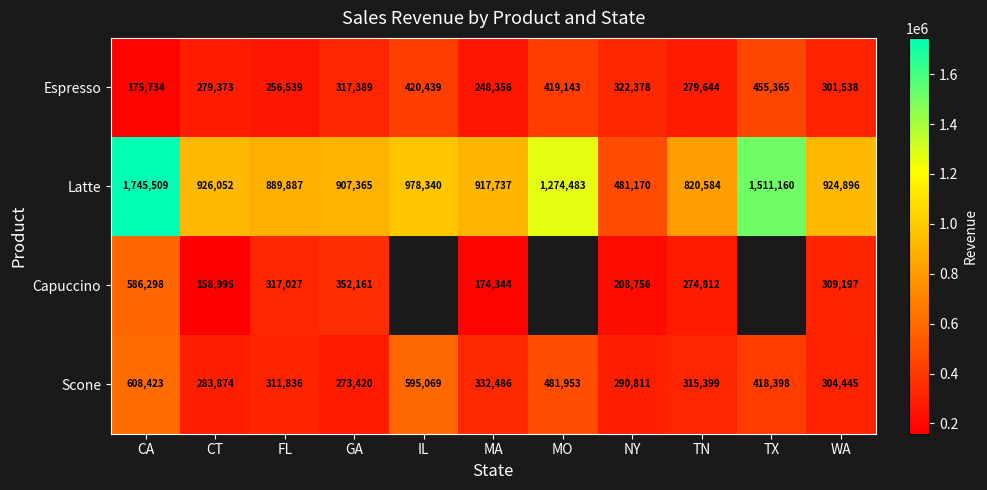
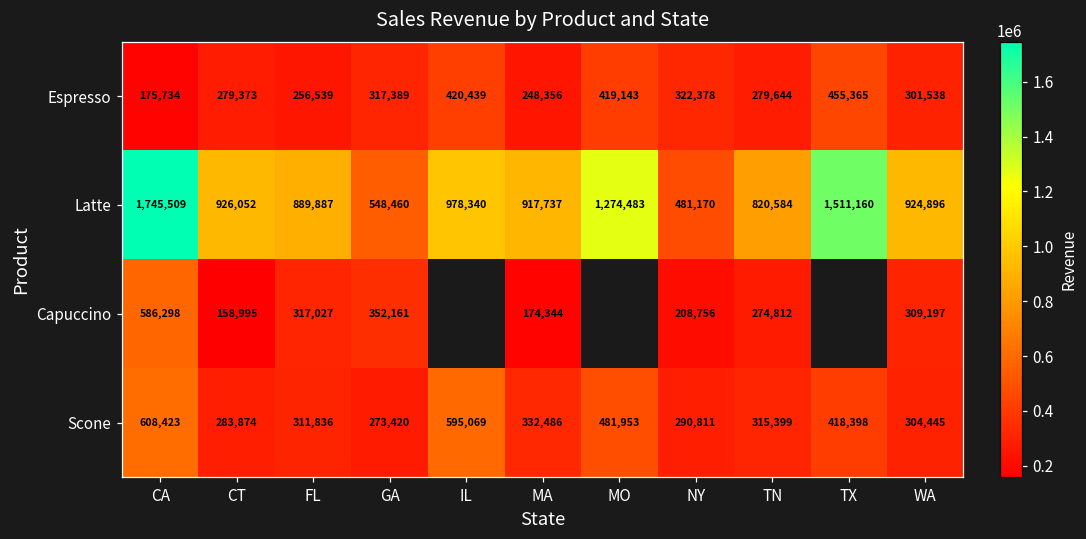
Latte, GA: 907,365 -> 548,460
